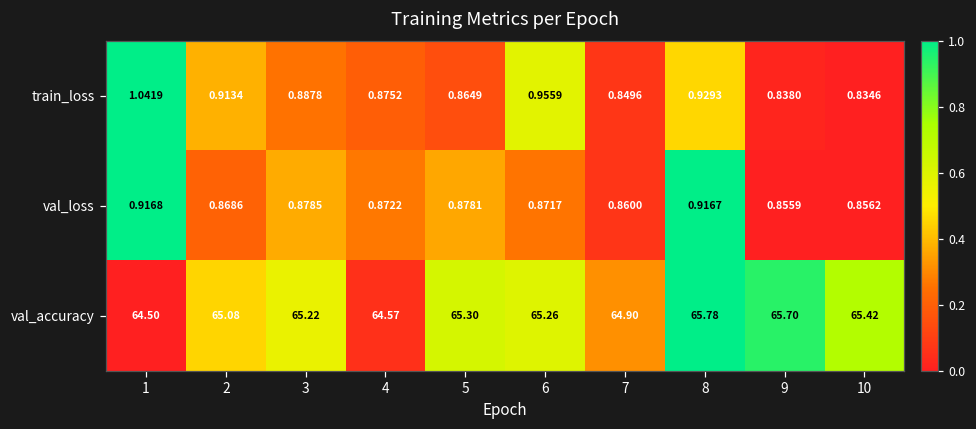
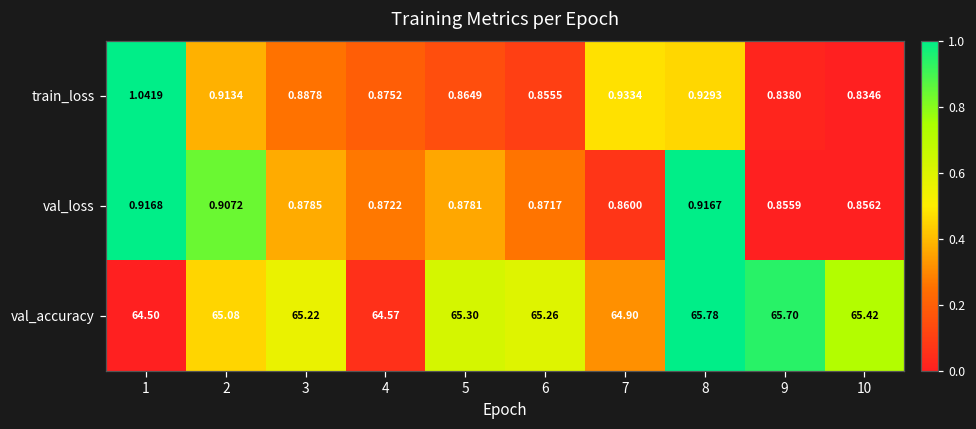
train_loss, 6: 0.9559 -> 0.8555
train_loss, 7: 0.8496 -> 0.9334
val_loss, 2: 0.8686 -> 0.9072
